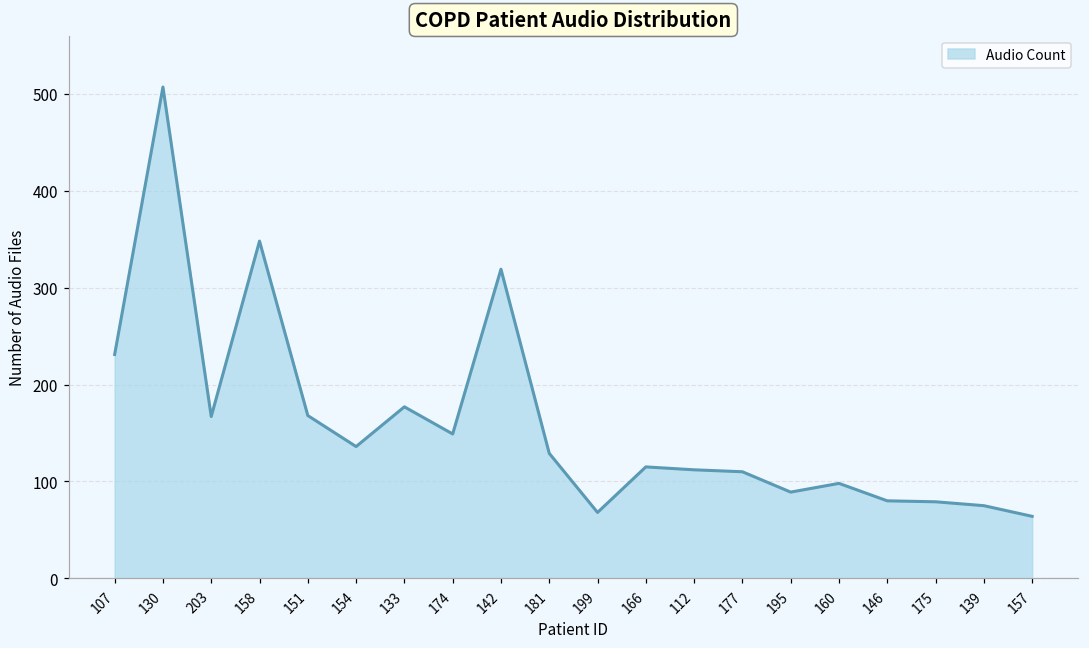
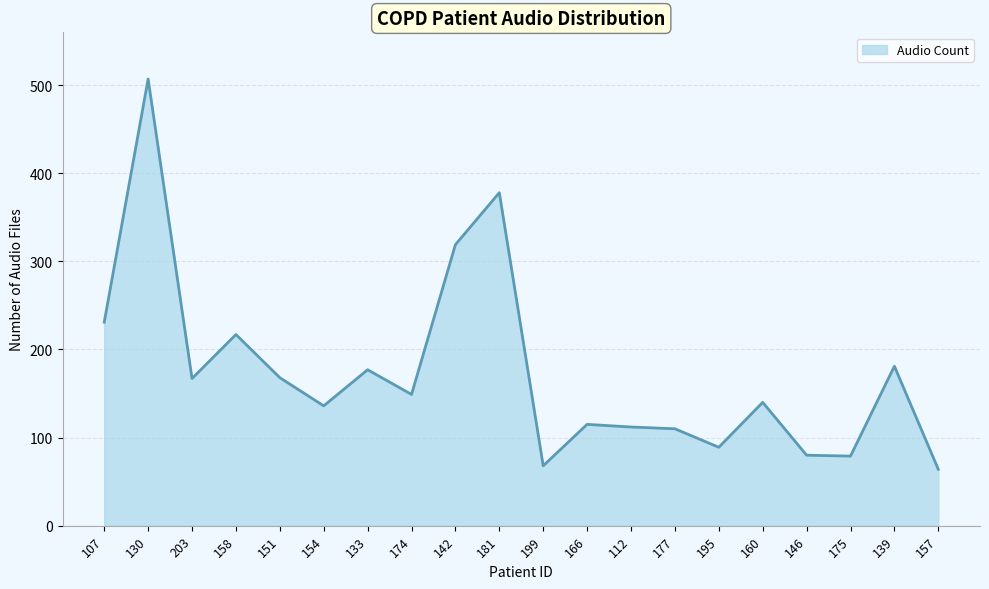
158: 350 -> 220
181: 130 -> 380
160: 100 -> 140
139: 80 -> 180
